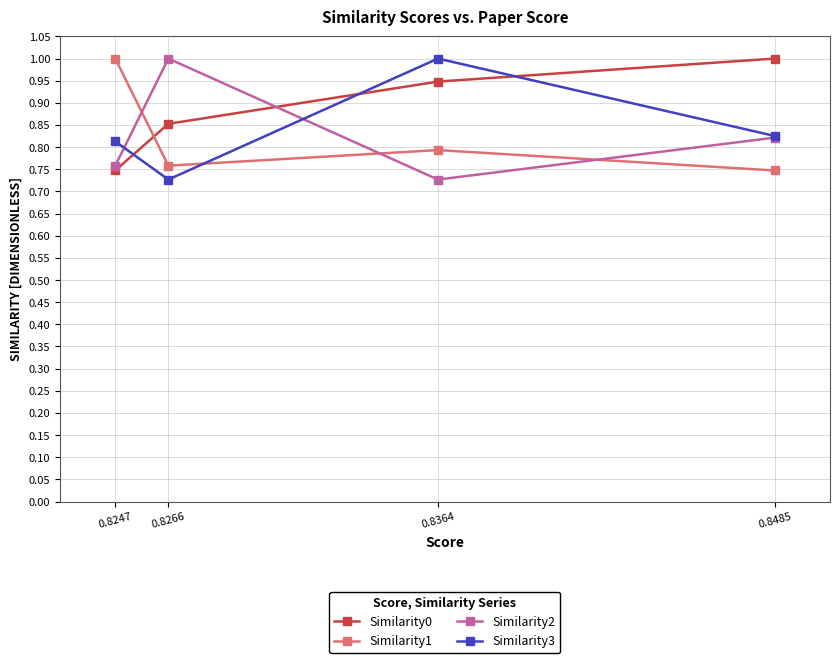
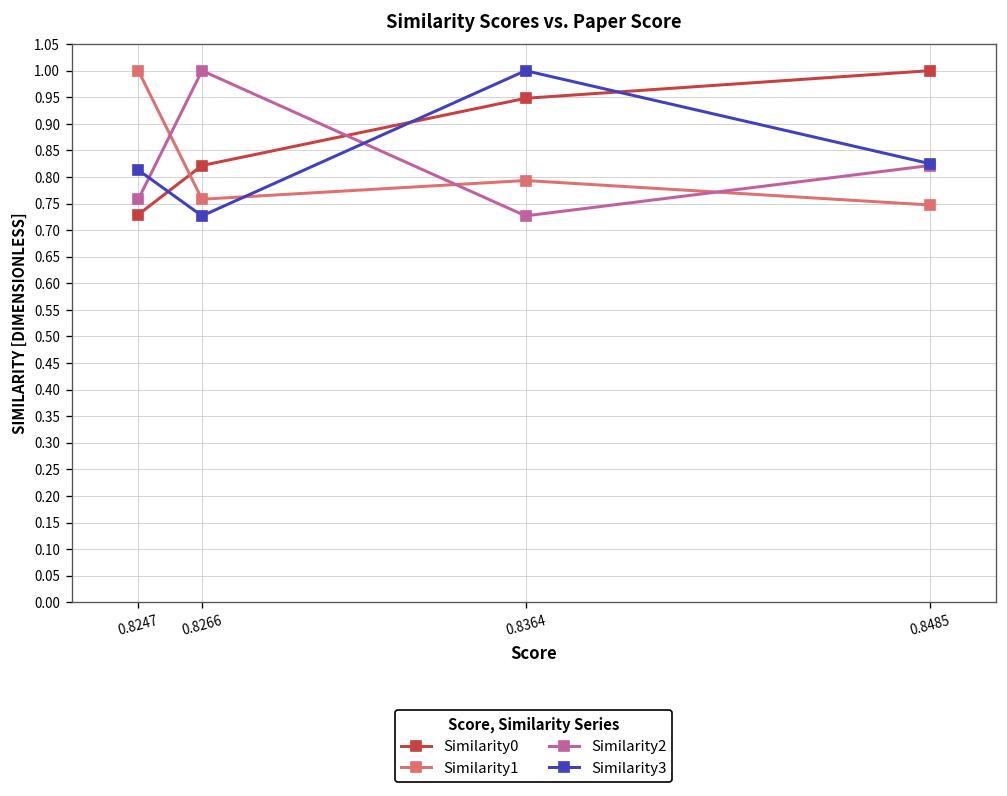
Similarity0, 0.8247: 0.75 -> 0.73
Similarity0, 0.8266: 0.85 -> 0.82
